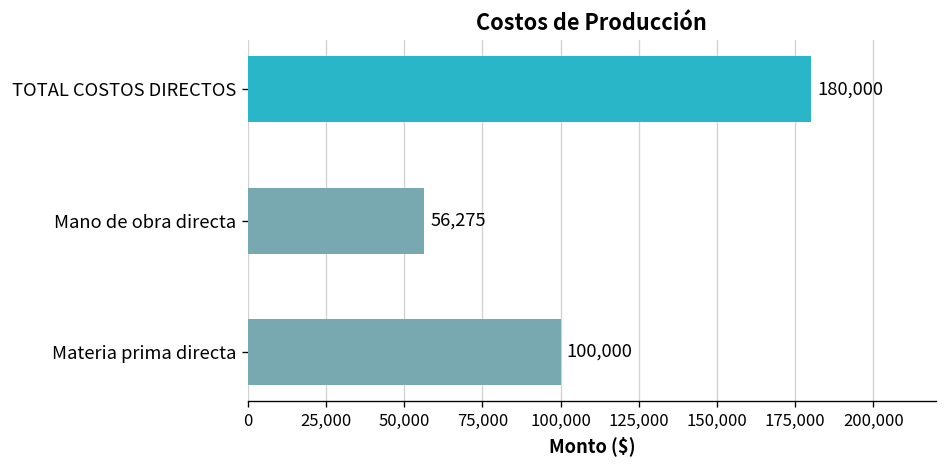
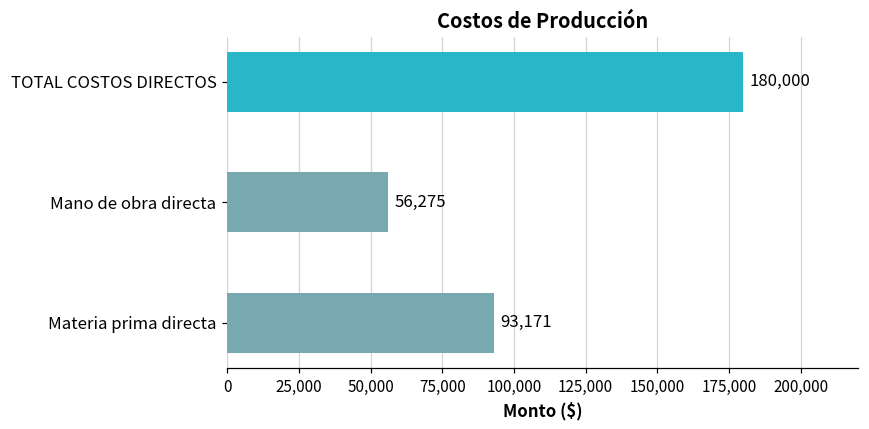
Materia prima directa: 100,000 -> 93,171
